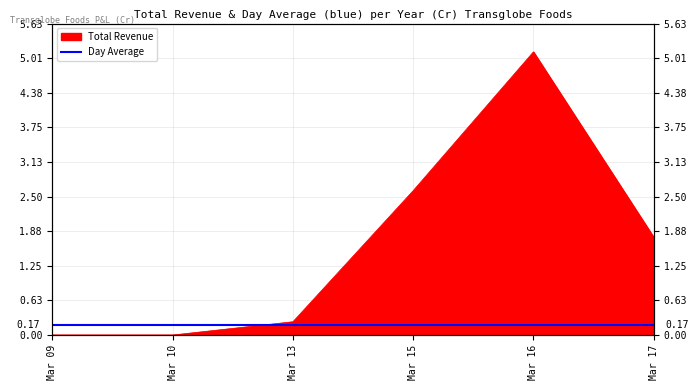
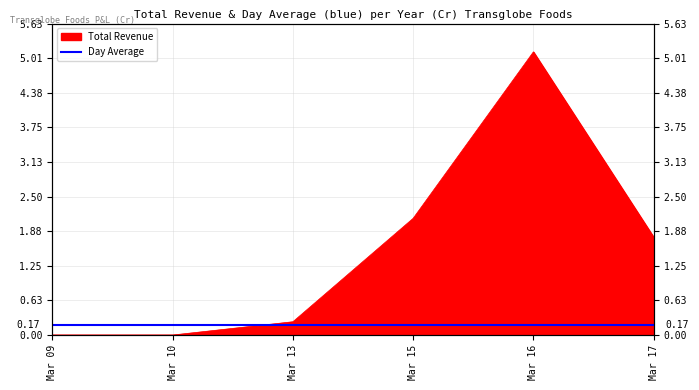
Total Revenue, Mar 15: 2.6 -> 2.1
